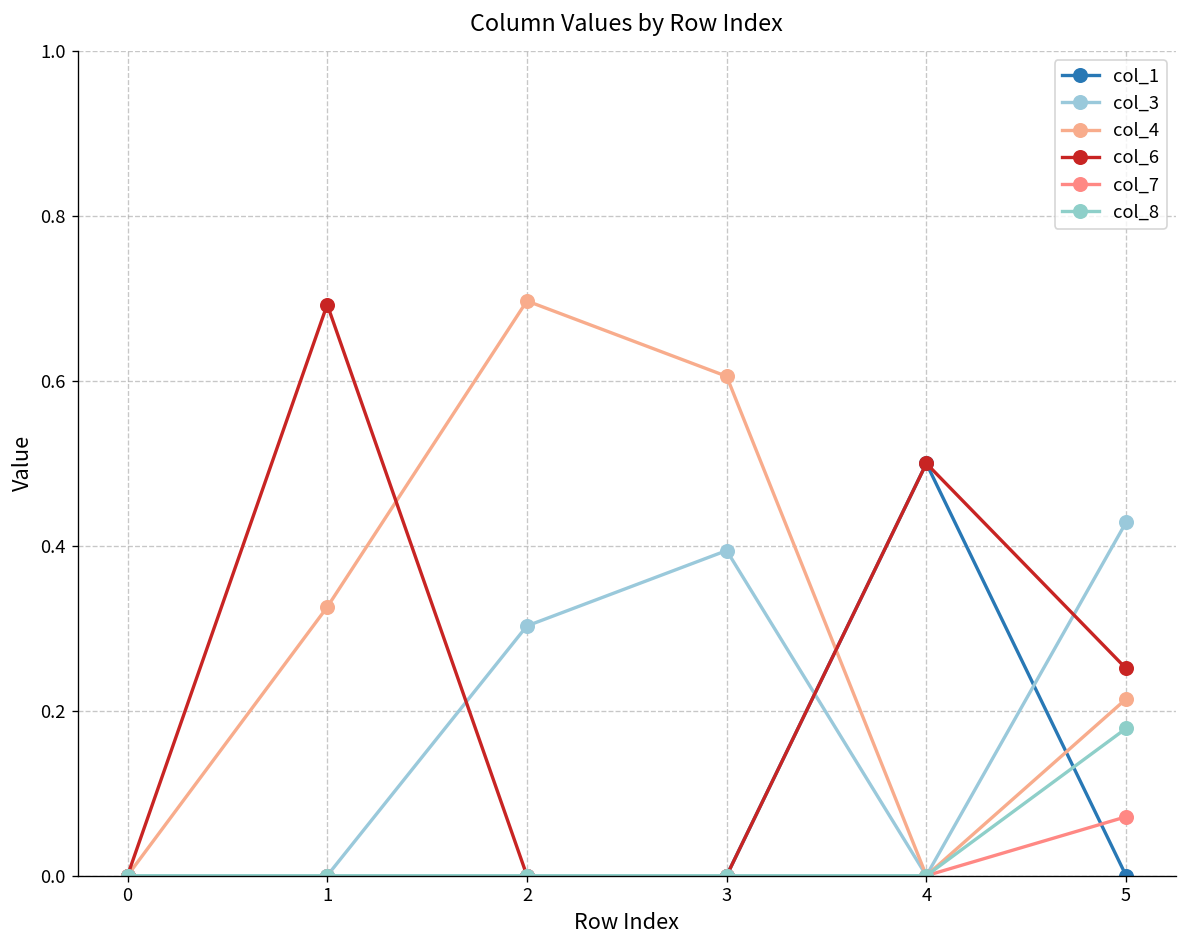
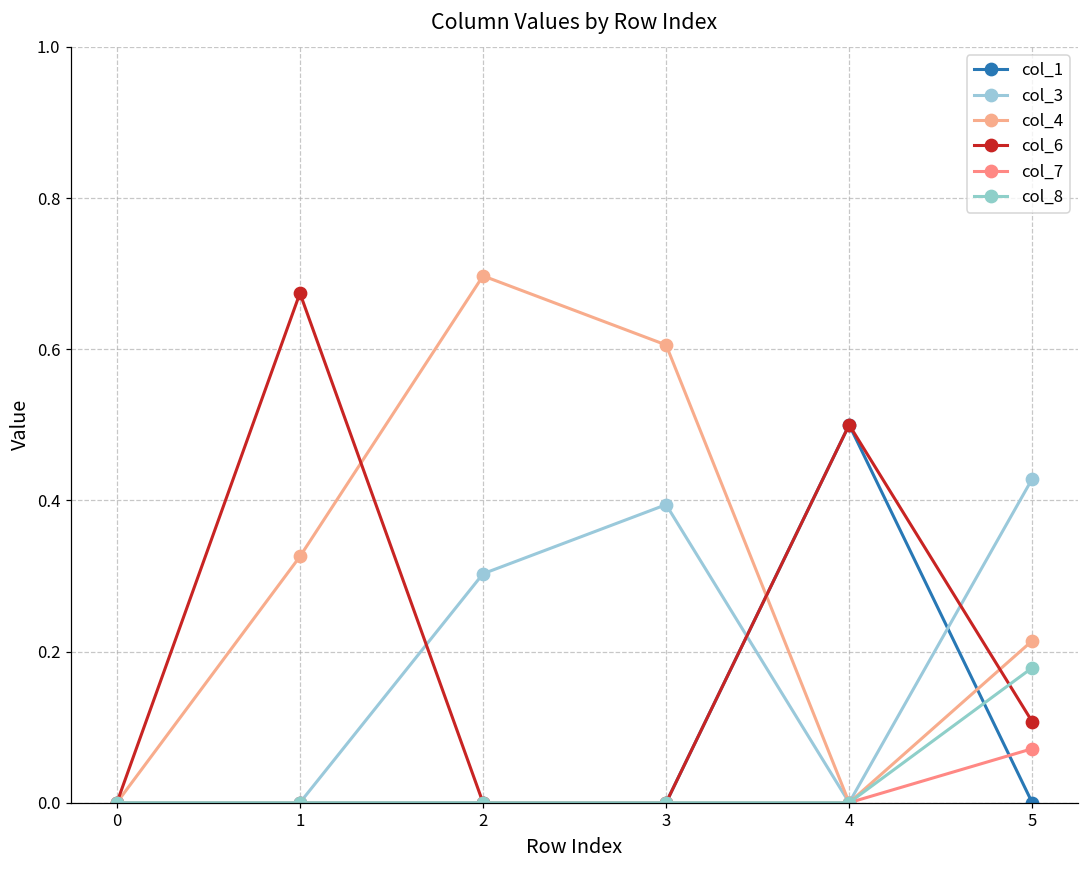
col_6, 1: 0.69 -> 0.67
col_6, 5: 0.25 -> 0.11
